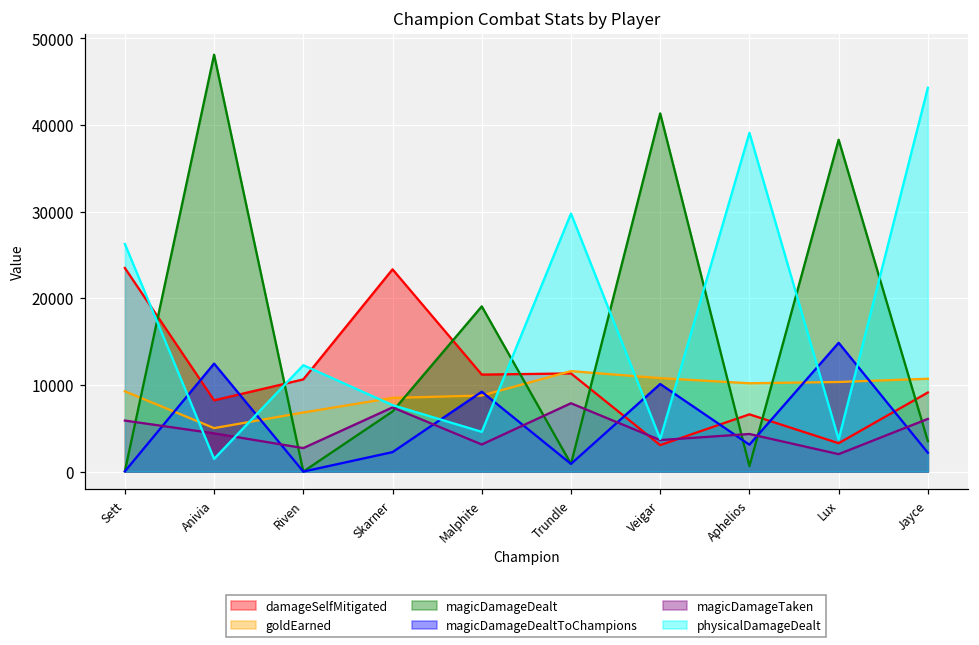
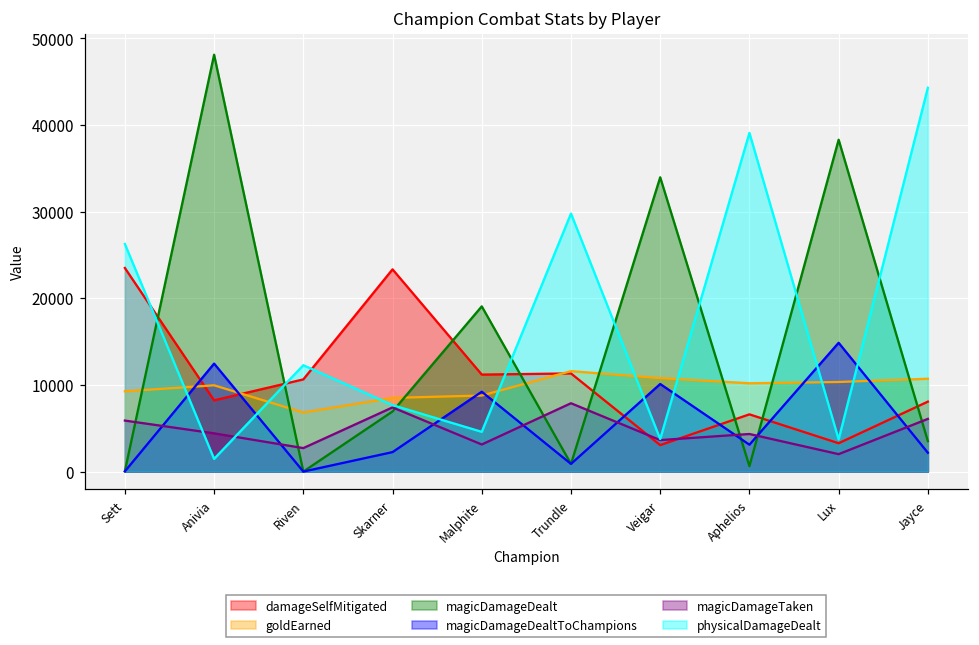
goldEarned, Anivia: 5000 -> 10000
magicDamageDealt, Veigar: 41000 -> 34000
damageSelfMitigated, Jayce: 9000 -> 8000
